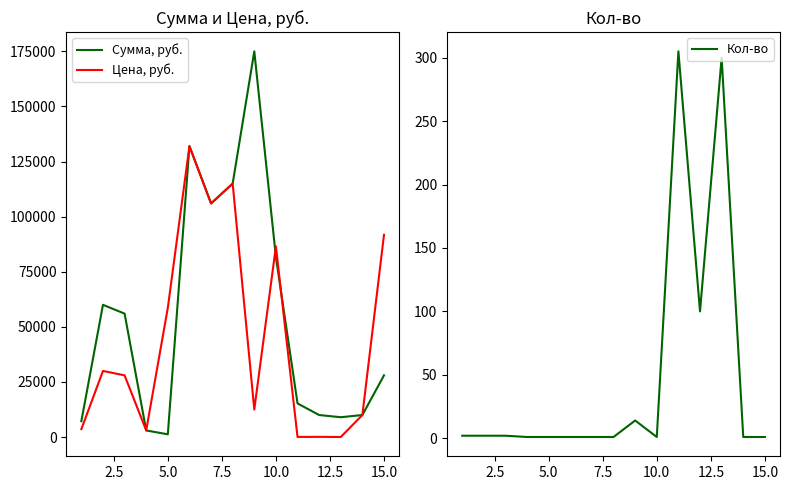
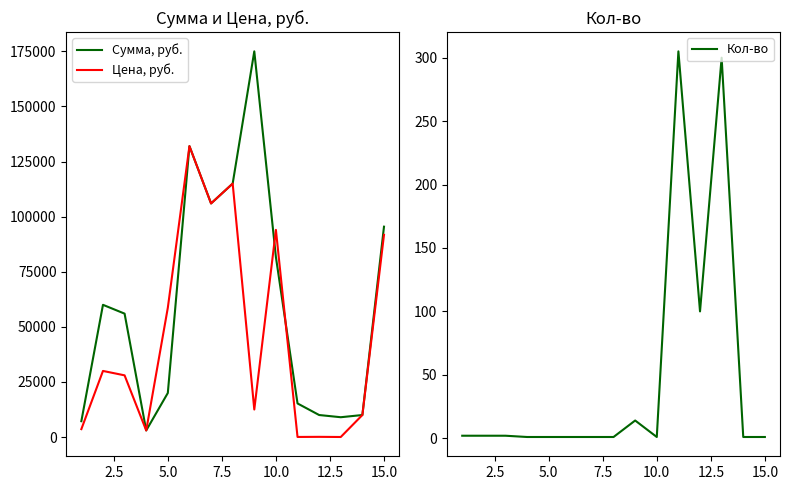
Сумма и Цена, руб., Сумма, руб., 5.0: 1000 -> 20000
Сумма и Цена, руб., Цена, руб., 10.0: 87000 -> 94000
Сумма и Цена, руб., Сумма, руб., 15.0: 28000 -> 95000
